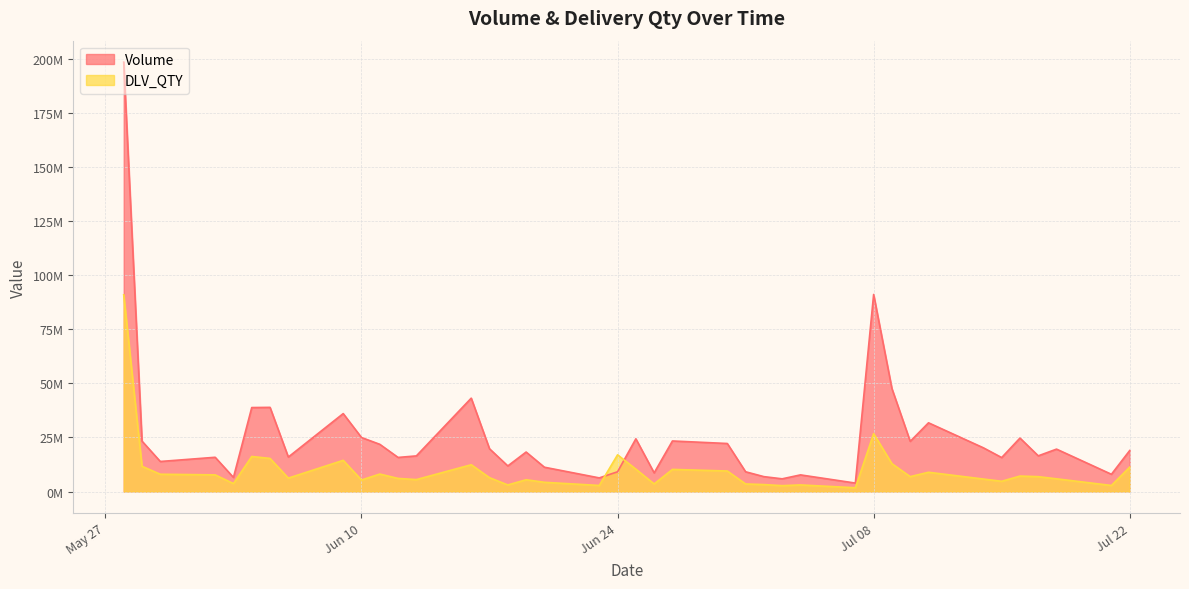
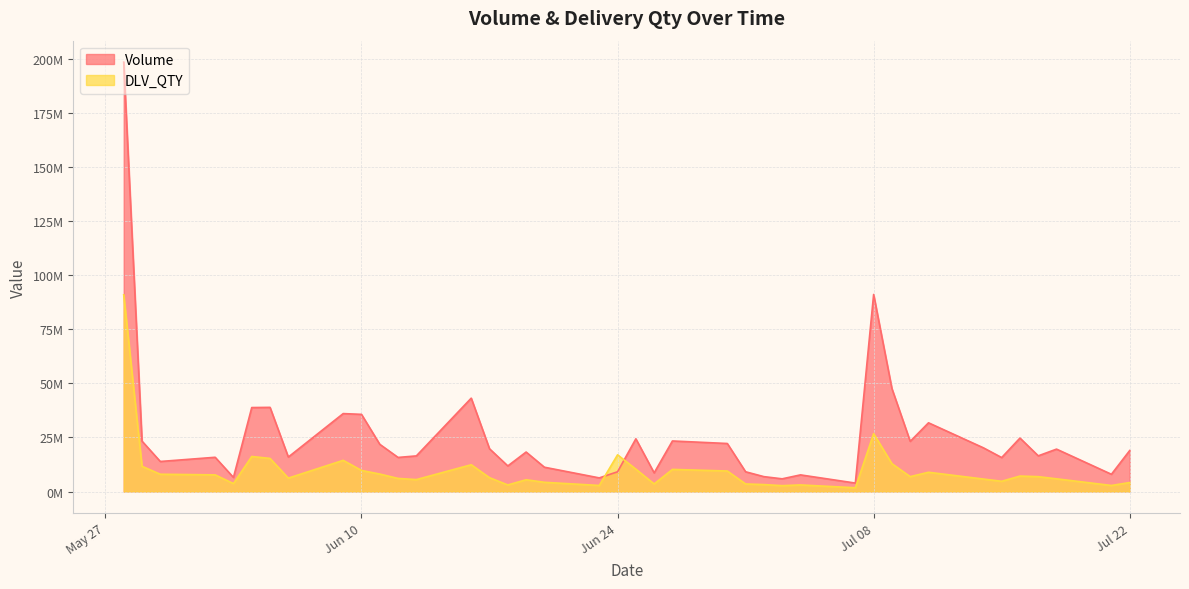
Volume, Jun 10: 25000000 -> 36000000
DLV_QTY, Jun 10: 5000000 -> 10000000
DLV_QTY, Jul 22: 11000000 -> 4000000
